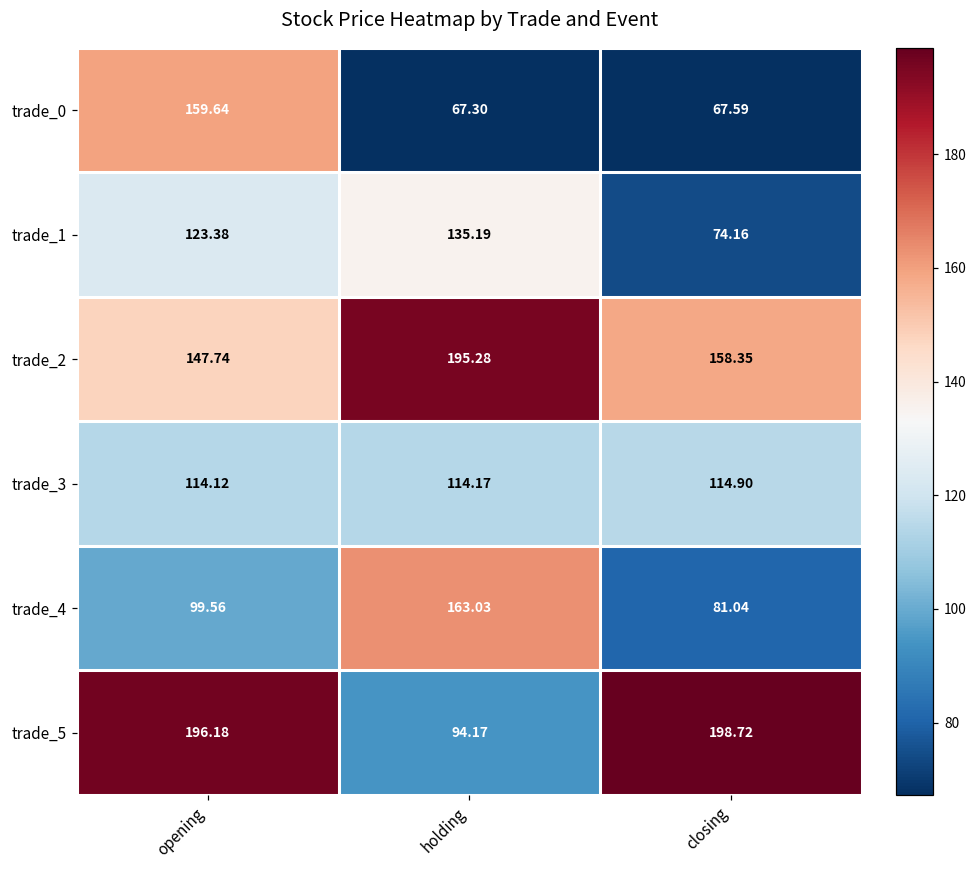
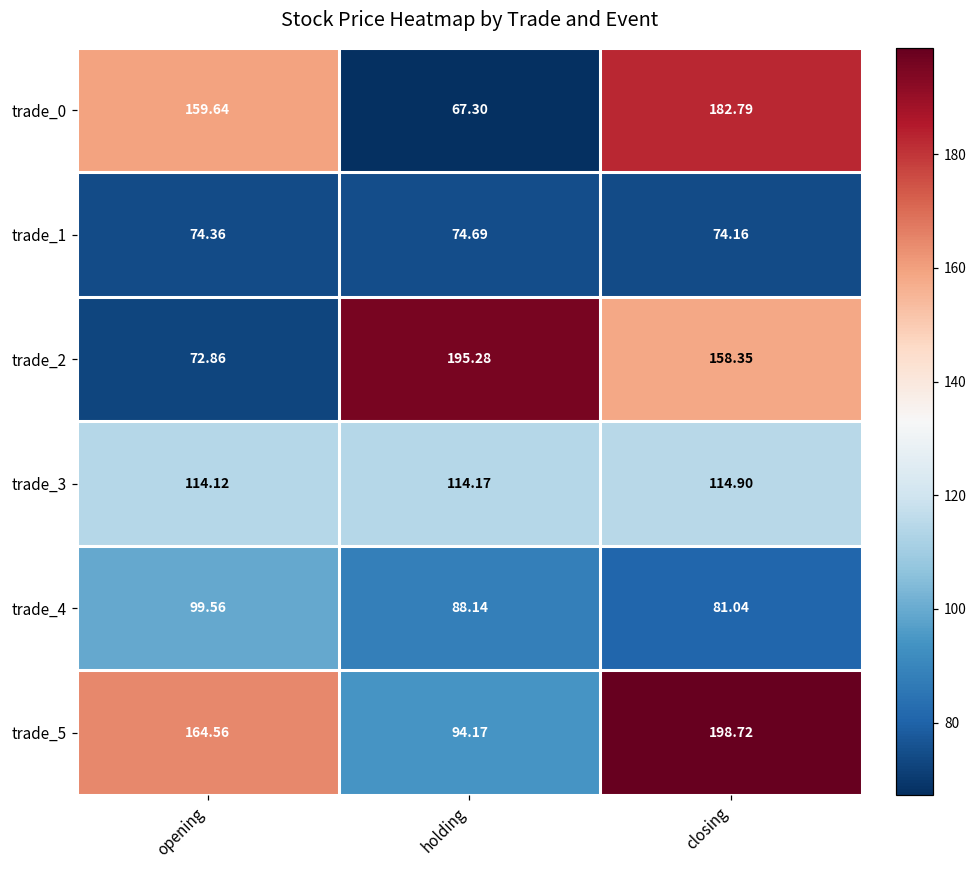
trade_0, closing: 67.59 -> 182.79
trade_1, opening: 123.38 -> 74.36
trade_1, holding: 135.19 -> 74.69
trade_2, opening: 147.74 -> 72.86
trade_4, holding: 163.03 -> 88.14
trade_5, opening: 196.18 -> 164.56
